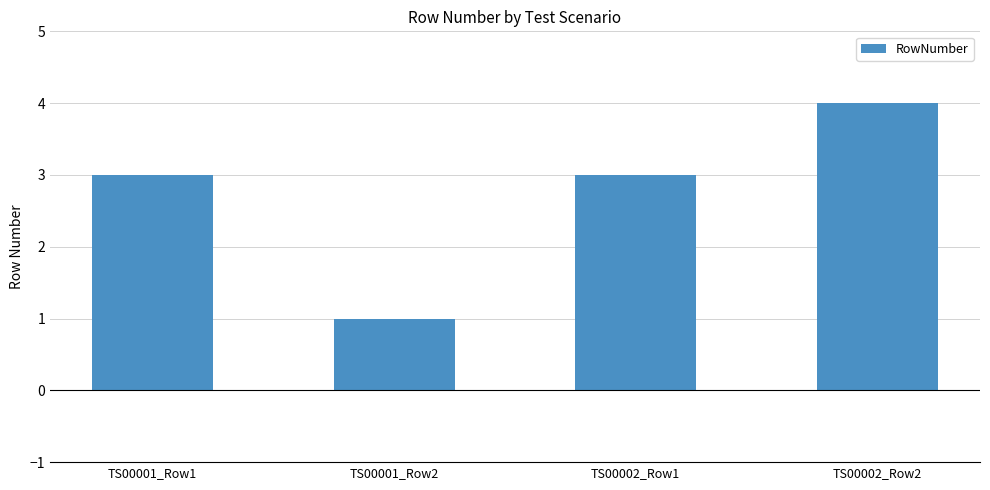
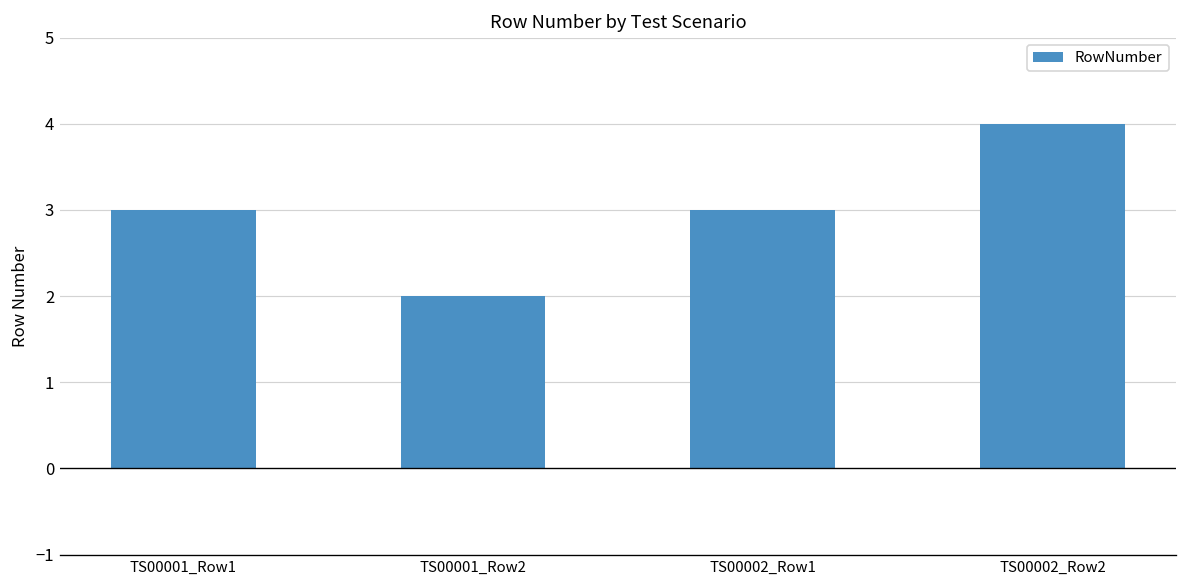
TS00001_Row2: 1 -> 2
